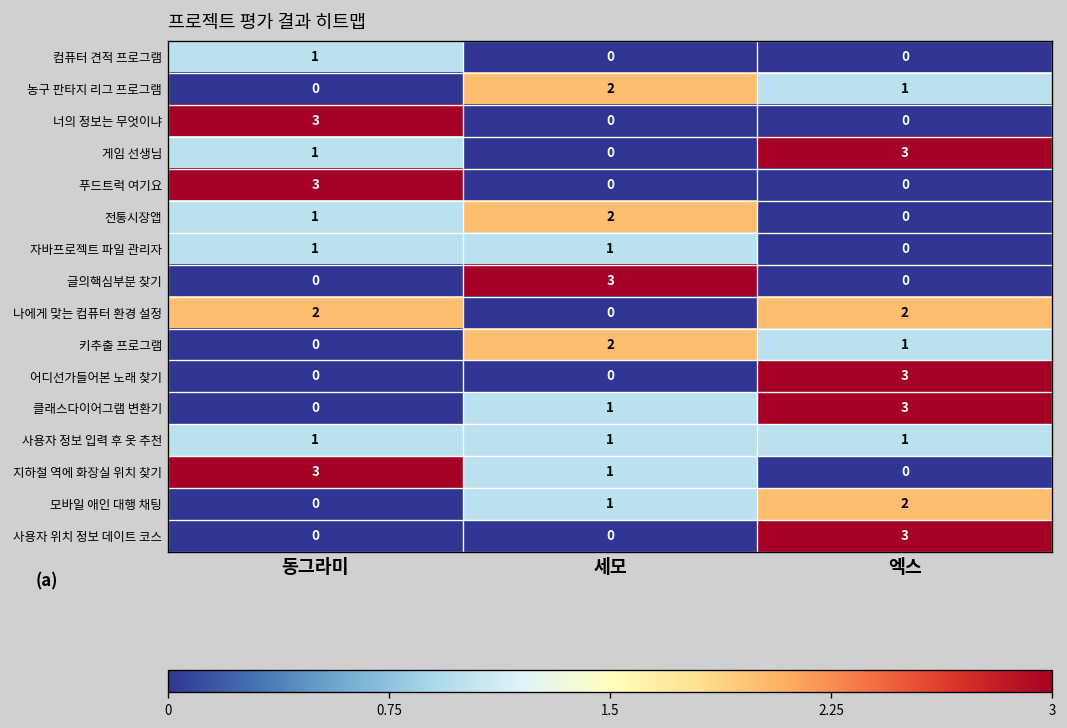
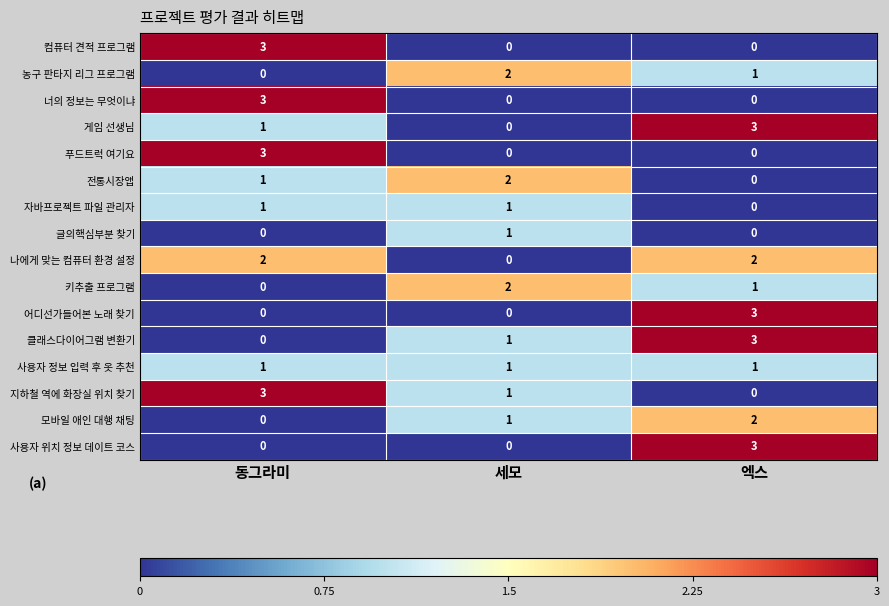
컴퓨터 견적 프로그램, 동그라미: 1 -> 3
글의핵심부분 찾기, 세모: 3 -> 1
